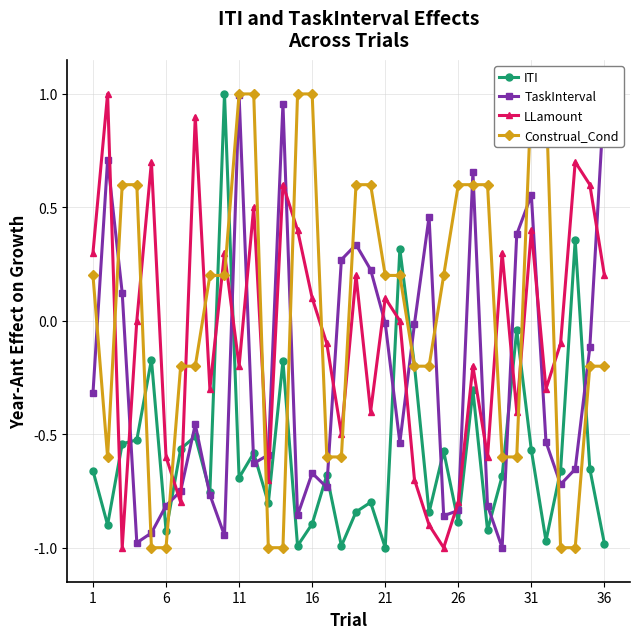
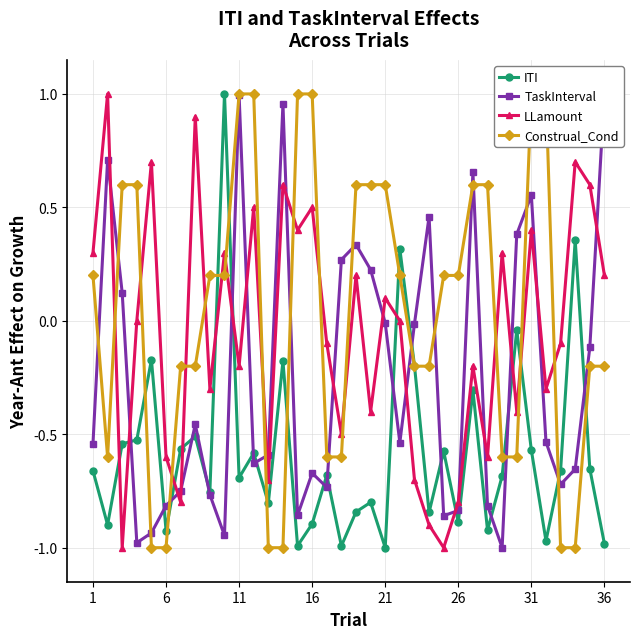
TaskInterval, 1: -0.32 -> -0.54
LLamount, 16: 0.10 -> 0.50
Construal_Cond, 21: 0.20 -> 0.60
Construal_Cond, 26: 0.60 -> 0.20
